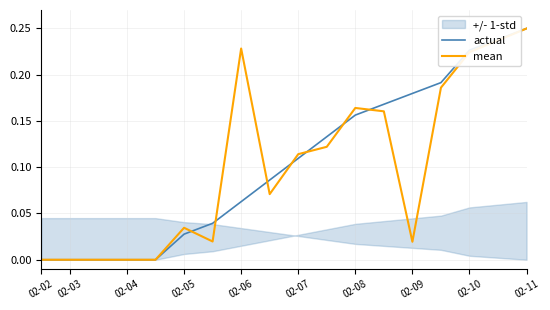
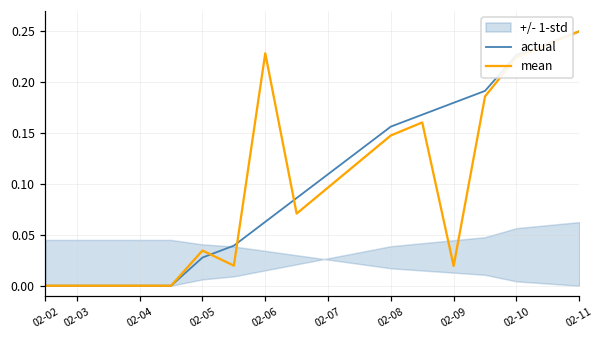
mean, 02-07: 0.11 -> 0.10
mean, 02-08: 0.16 -> 0.15
